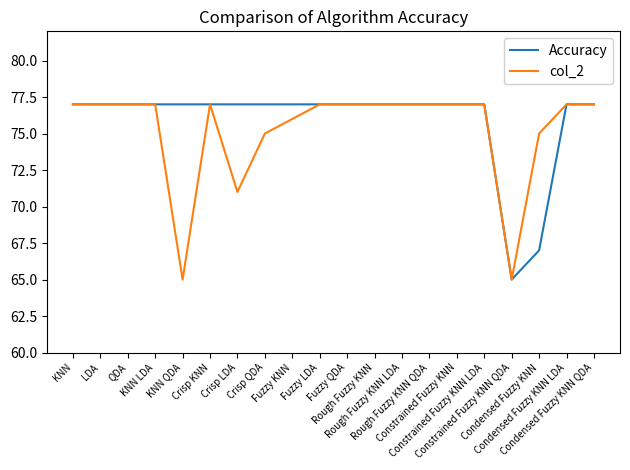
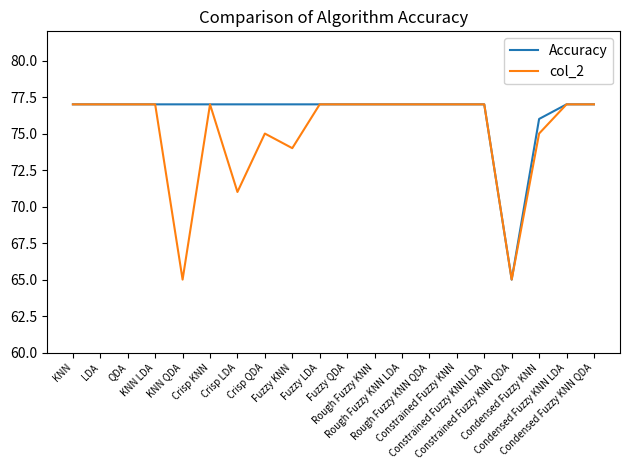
col_2, Fuzzy KNN: 76 -> 74
Accuracy, Condensed Fuzzy KNN: 67 -> 76
